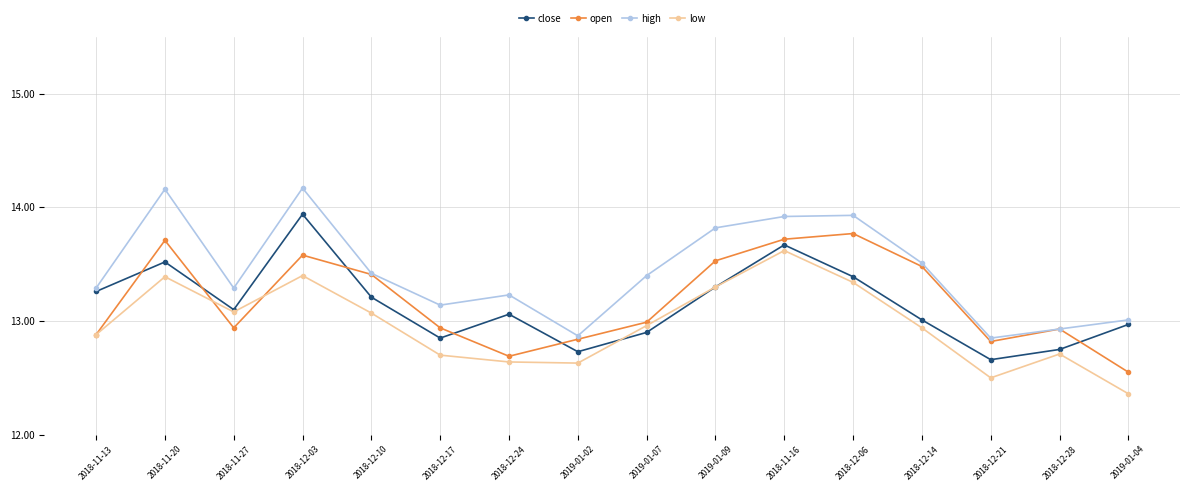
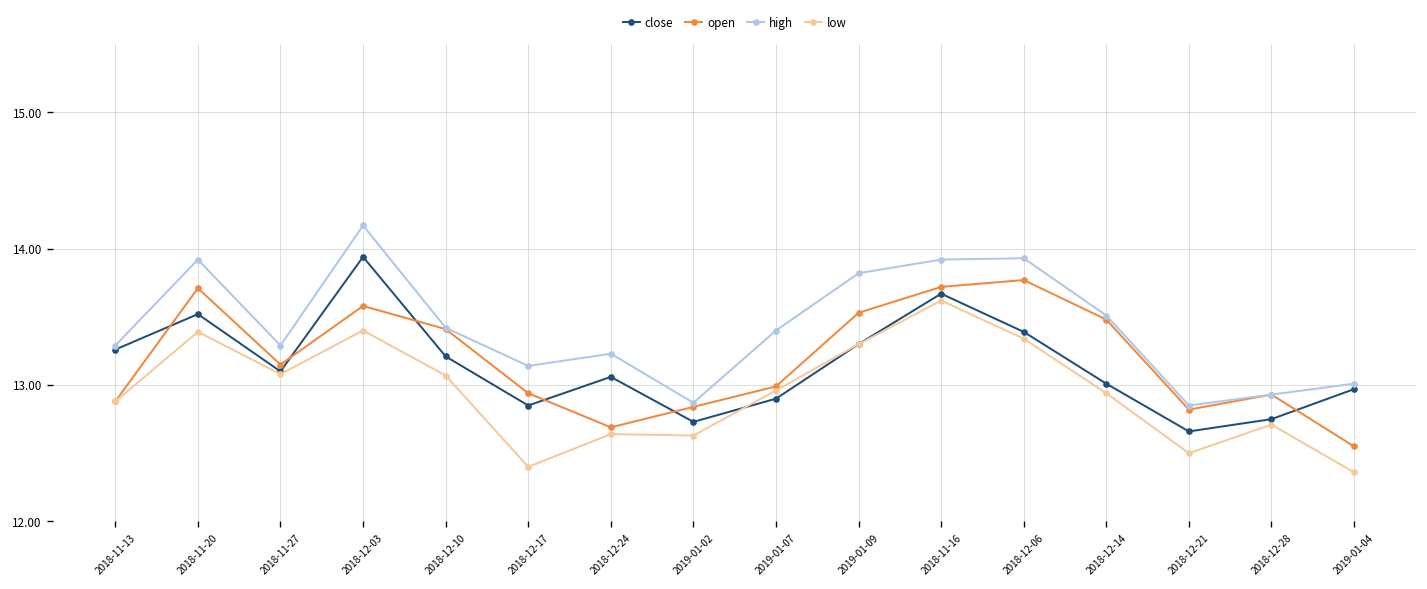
high, 2018-11-20: 14.16 -> 13.92
open, 2018-11-27: 12.94 -> 13.15
low, 2018-12-17: 12.7 -> 12.4
